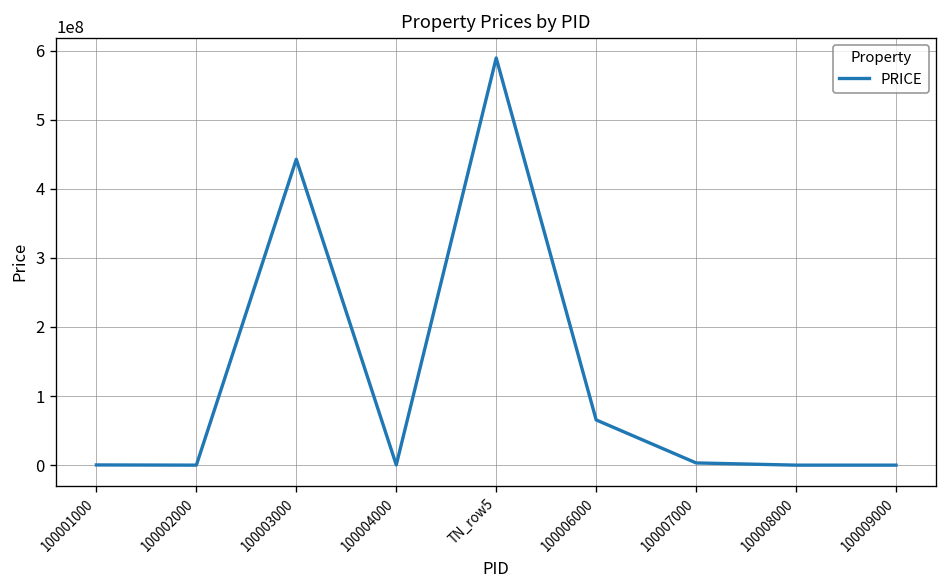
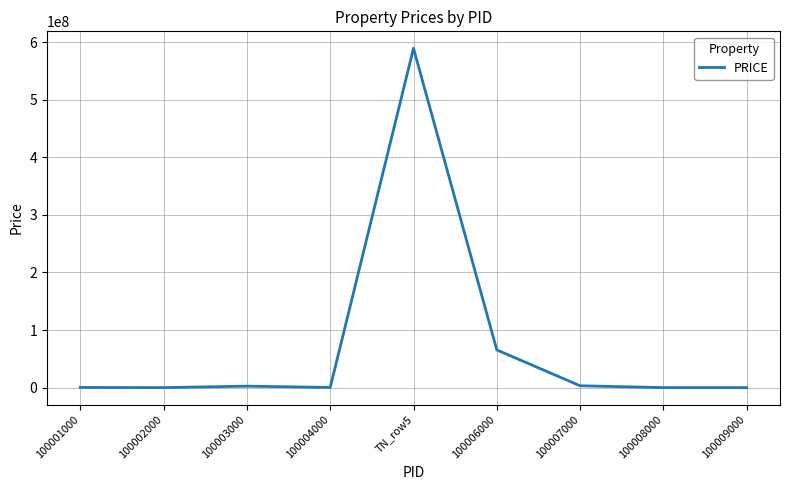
100003000: 440000000 -> 0
